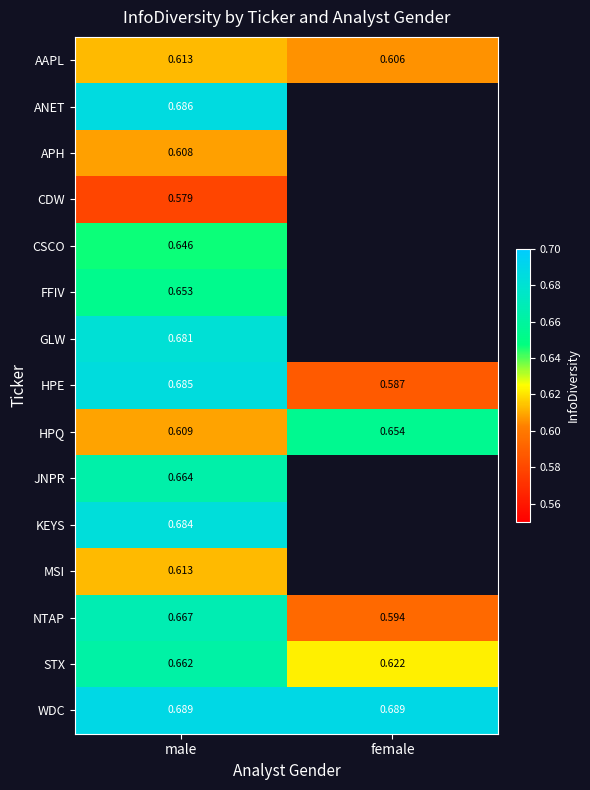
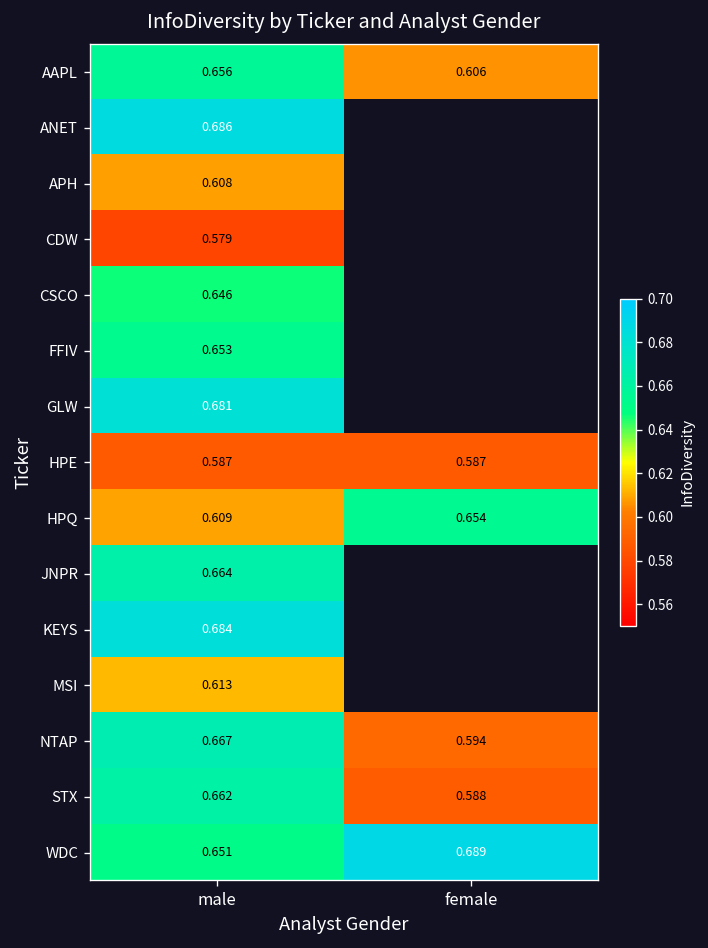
AAPL, male: 0.613 -> 0.656
HPE, male: 0.685 -> 0.587
STX, female: 0.622 -> 0.588
WDC, male: 0.689 -> 0.651
